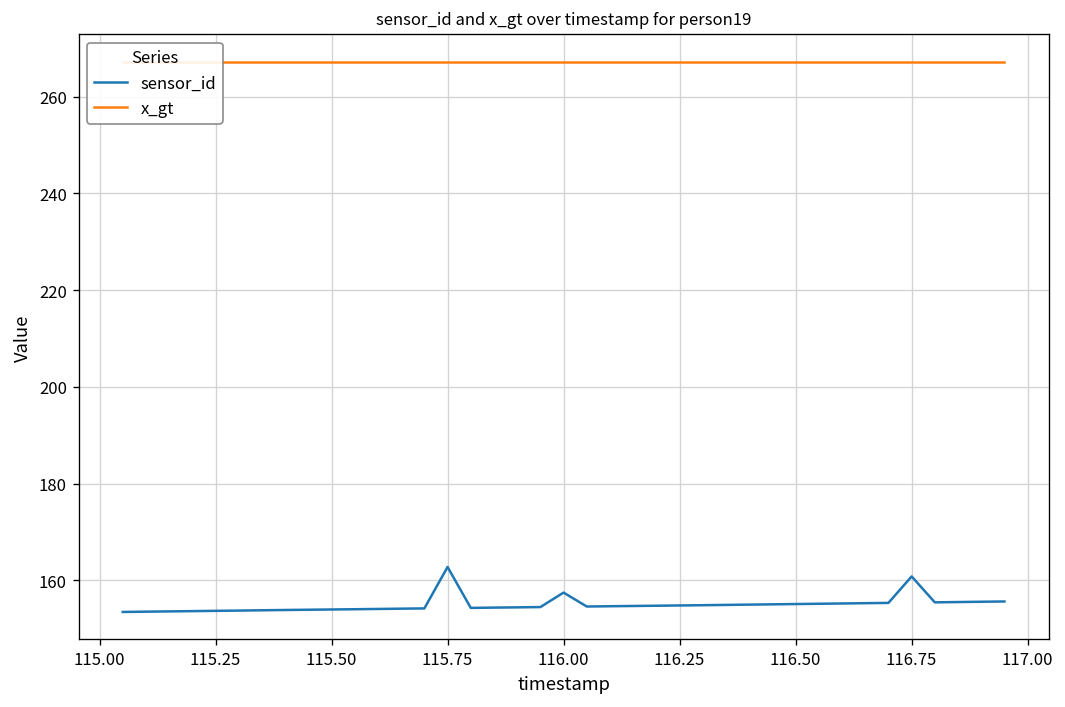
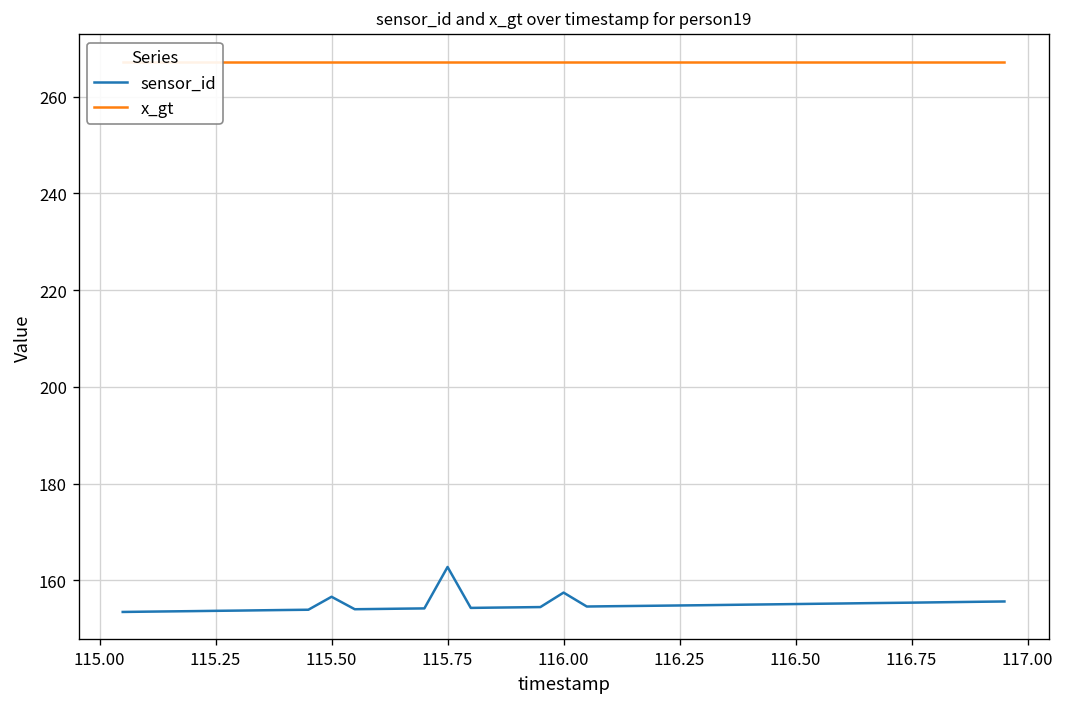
sensor_id, 115.50: 154 -> 157
sensor_id, 116.75: 161 -> 155
